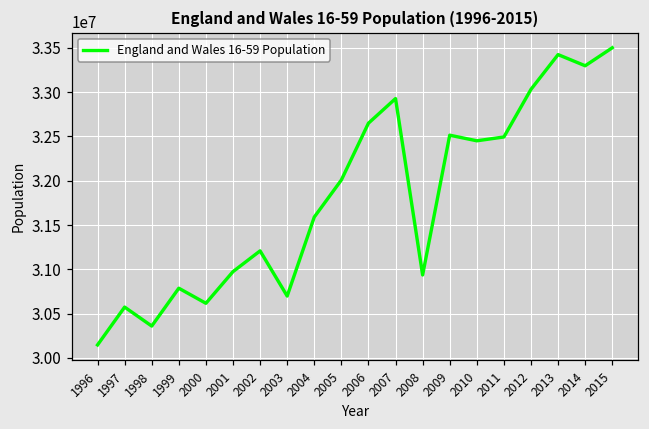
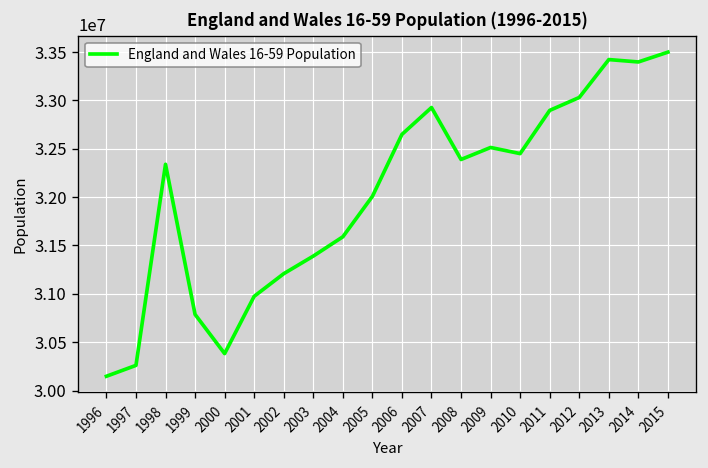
1997: 30600000 -> 30300000
1998: 30400000 -> 32300000
2000: 30600000 -> 30400000
2003: 30700000 -> 31400000
2008: 30900000 -> 32400000
2011: 32500000 -> 32900000
2014: 33300000 -> 33400000
